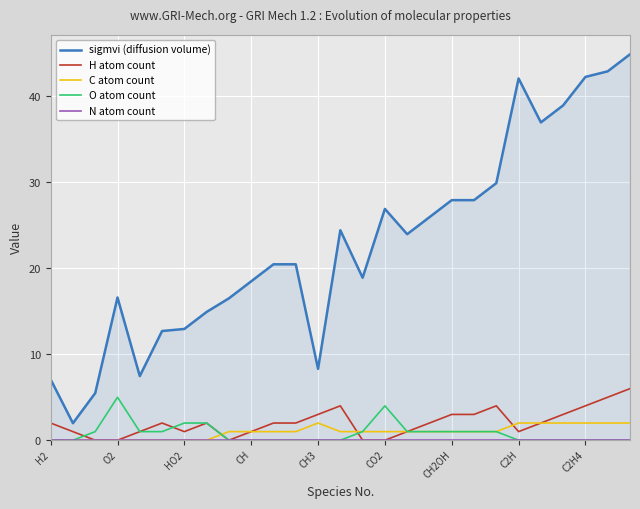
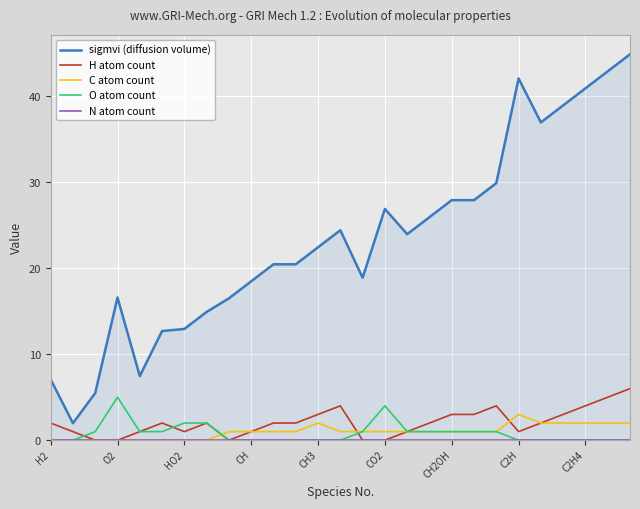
sigmvi (diffusion volume), CH3: 8 -> 22
C atom count, C2H: 2 -> 3
sigmvi (diffusion volume), C2H4: 42 -> 41
